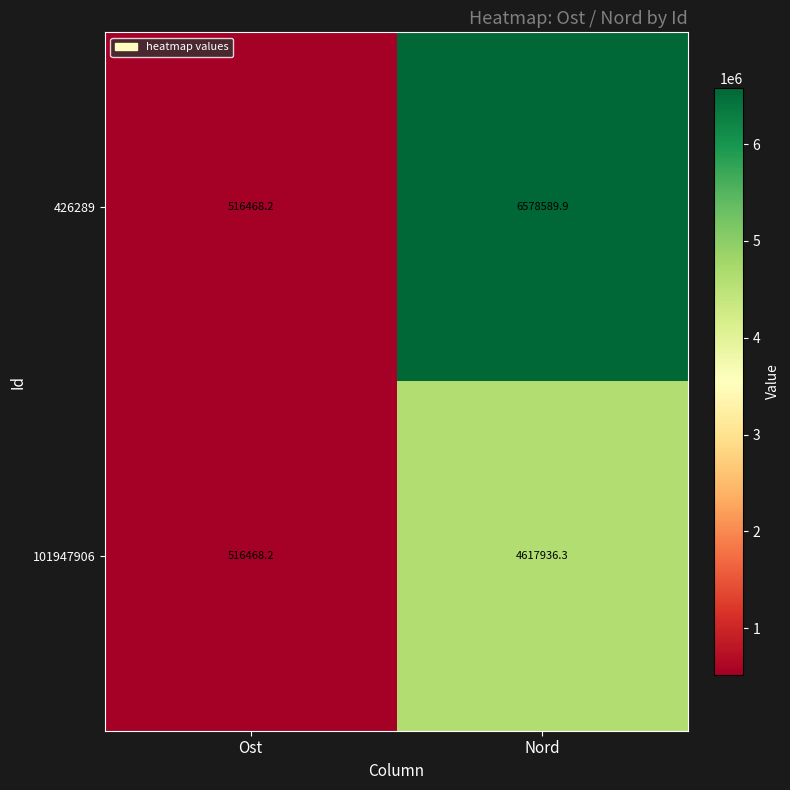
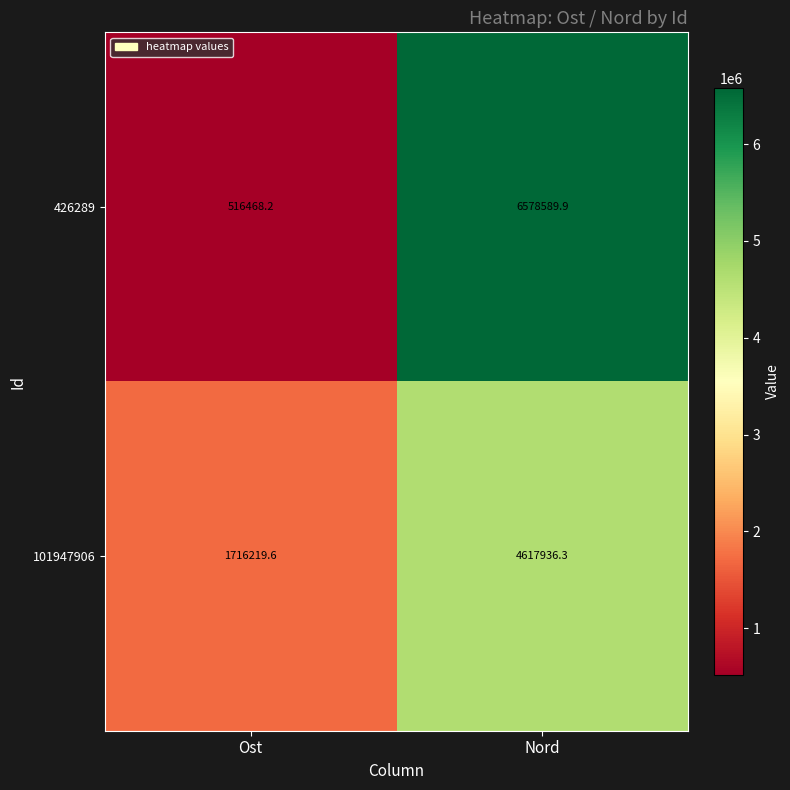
101947906, Ost: 516468.2 -> 1716219.6
